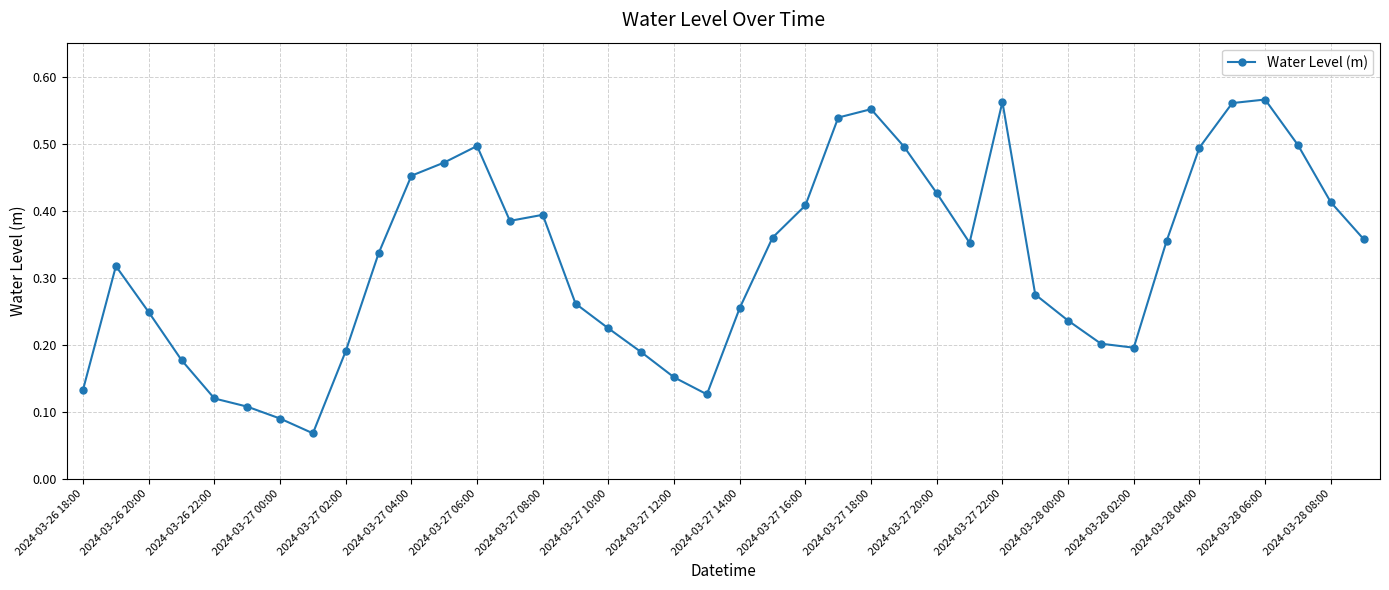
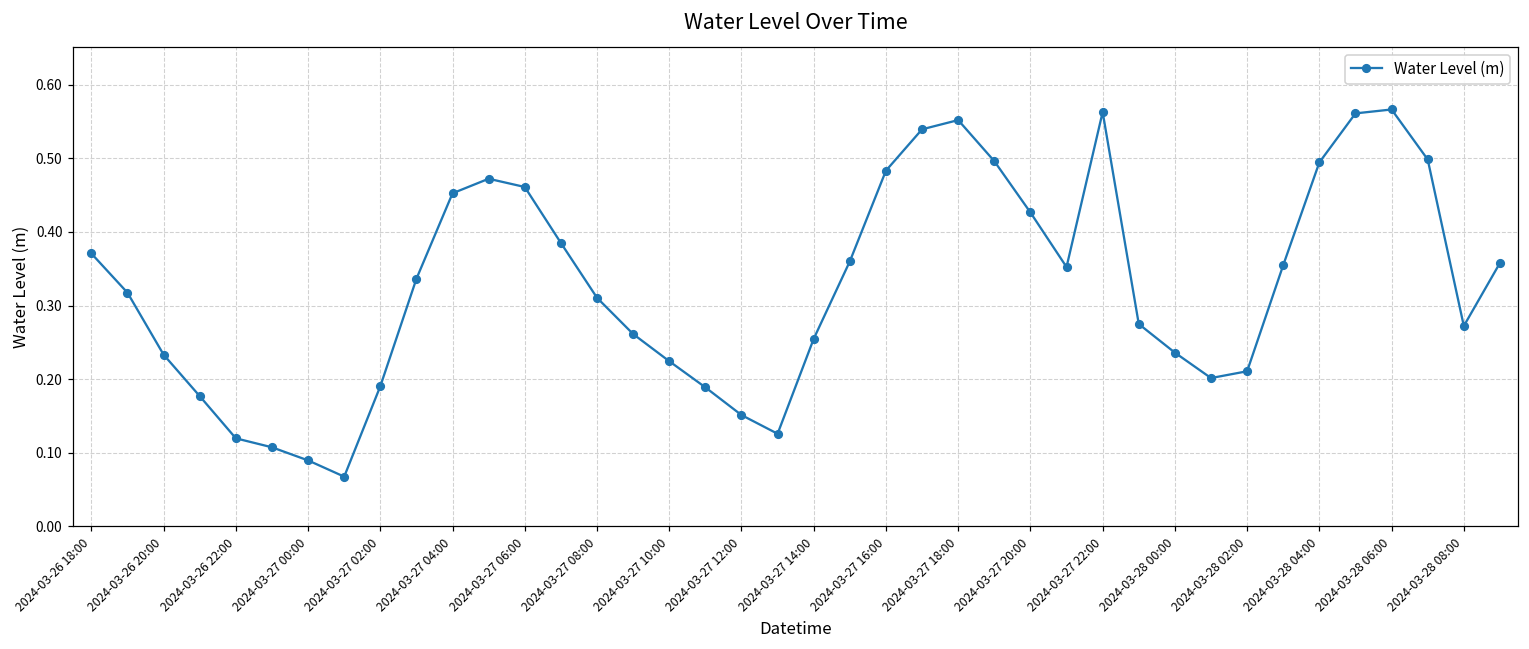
2024-03-26 18:00: 0.13 -> 0.37
2024-03-26 20:00: 0.25 -> 0.23
2024-03-27 06:00: 0.50 -> 0.46
2024-03-27 08:00: 0.39 -> 0.31
2024-03-27 16:00: 0.41 -> 0.48
2024-03-28 02:00: 0.20 -> 0.21
2024-03-28 08:00: 0.41 -> 0.27
